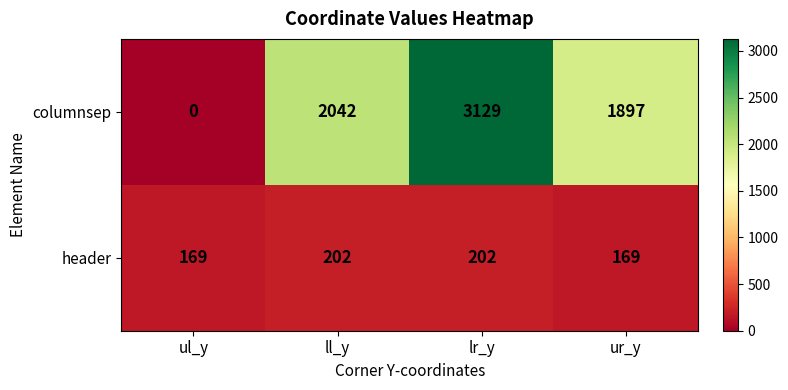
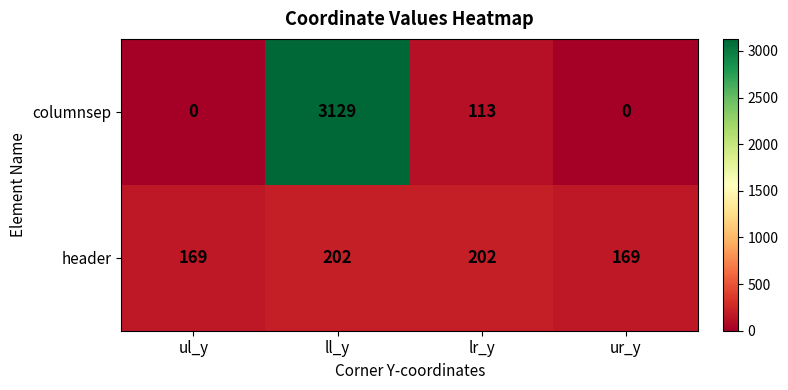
columnsep, ll_y: 2042 -> 3129
columnsep, lr_y: 3129 -> 113
columnsep, ur_y: 1897 -> 0
